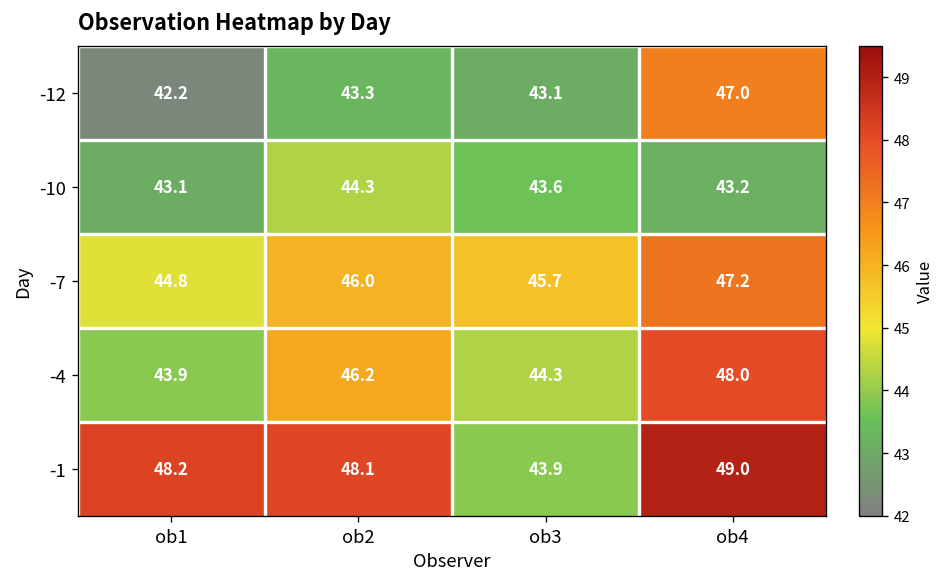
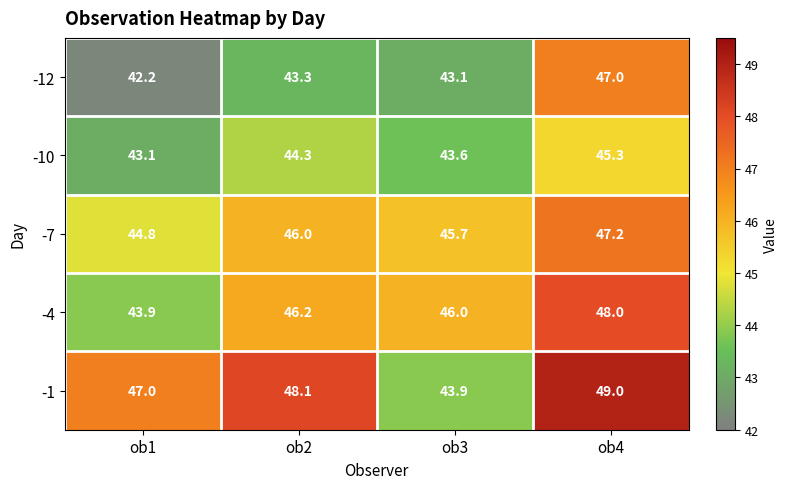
-10, ob4: 43.2 -> 45.3
-4, ob3: 44.3 -> 46.0
-1, ob1: 48.2 -> 47.0
